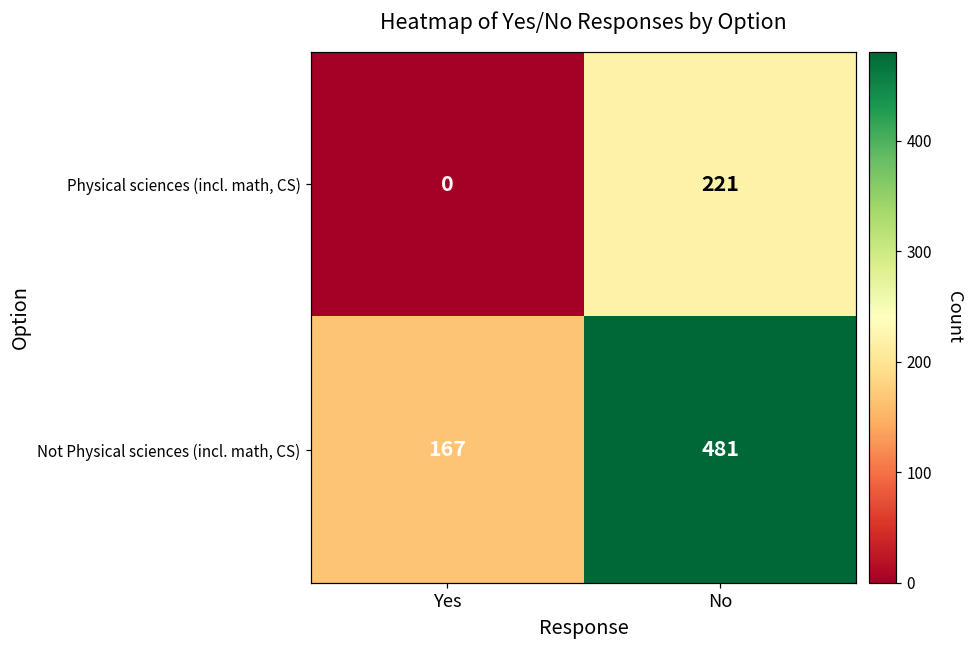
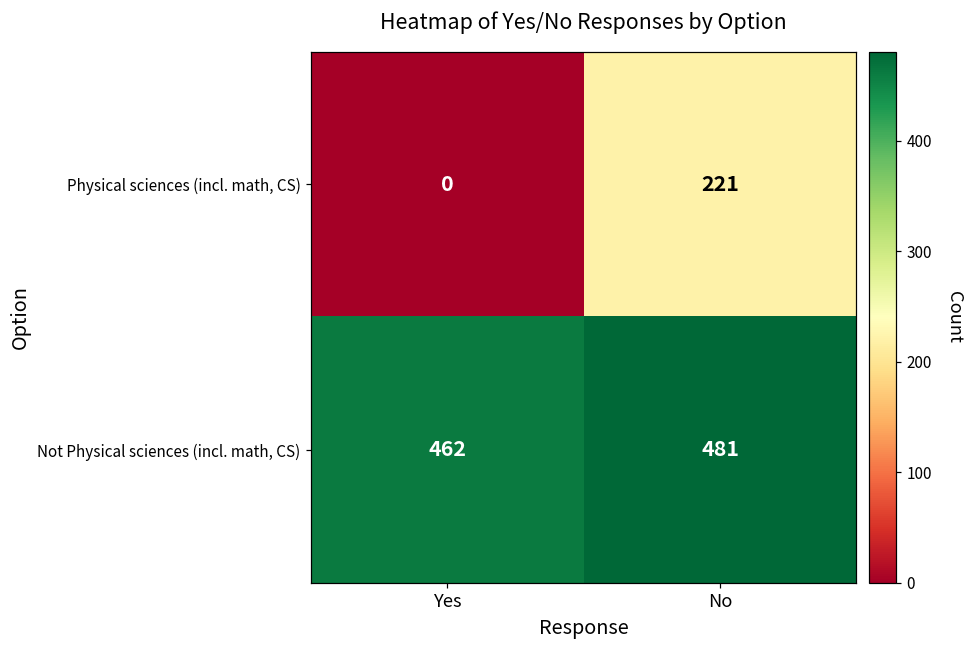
Not Physical sciences (incl. math, CS), Yes: 167 -> 462
